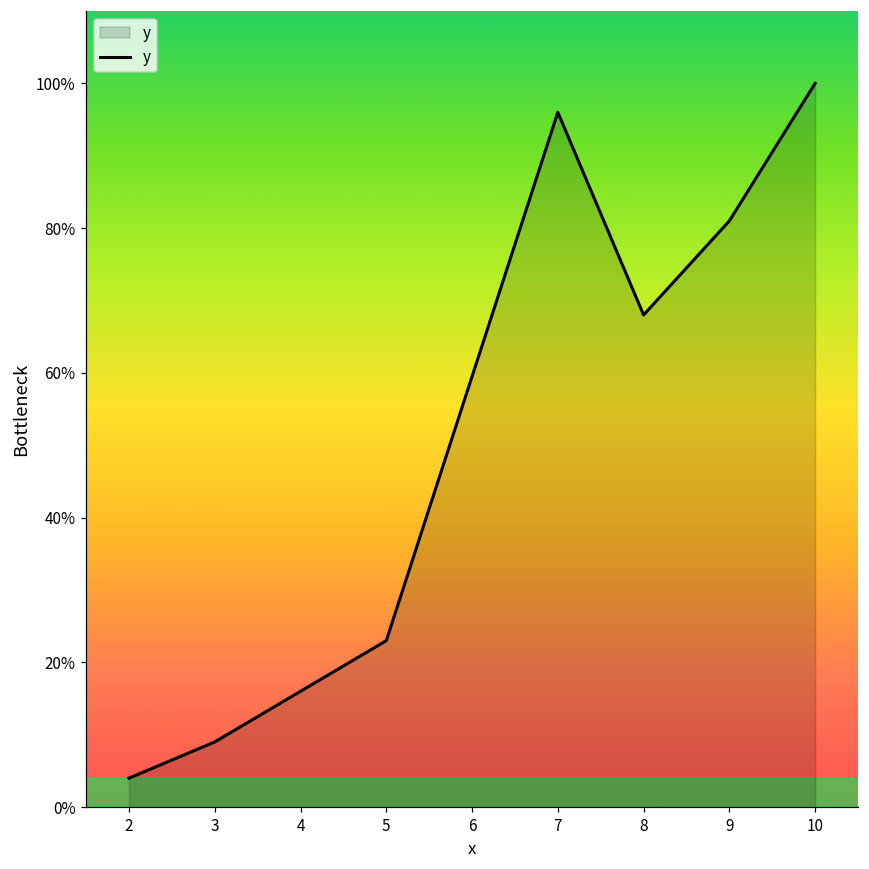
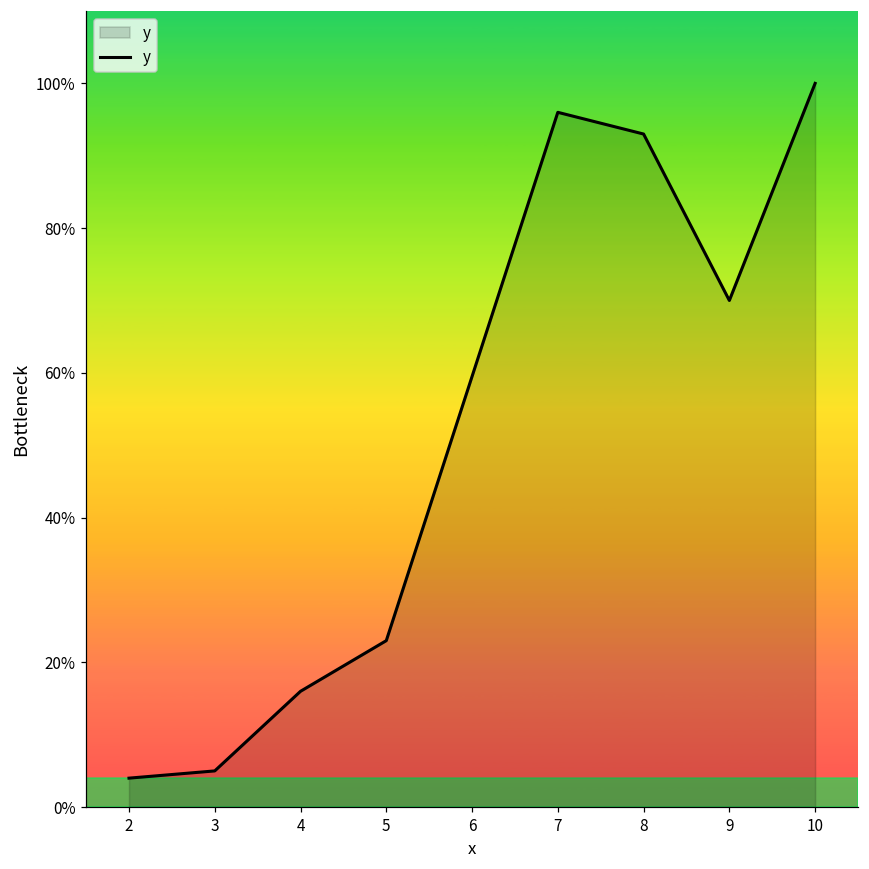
3: 9% -> 5%
8: 68% -> 93%
9: 81% -> 70%
